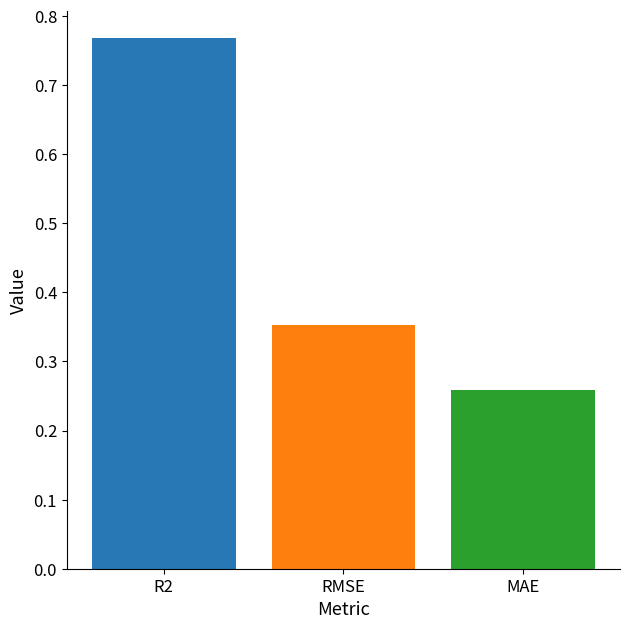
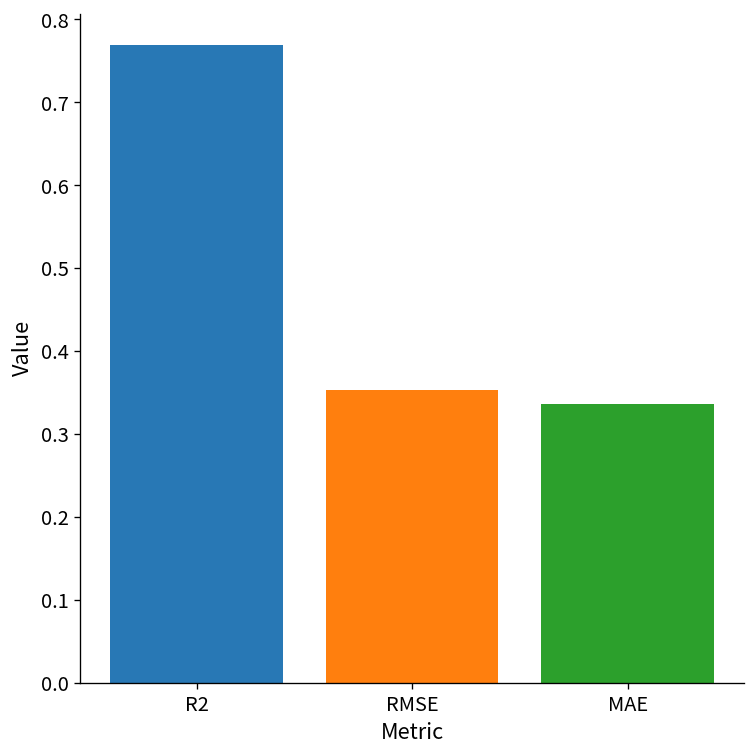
MAE: 0.26 -> 0.34
